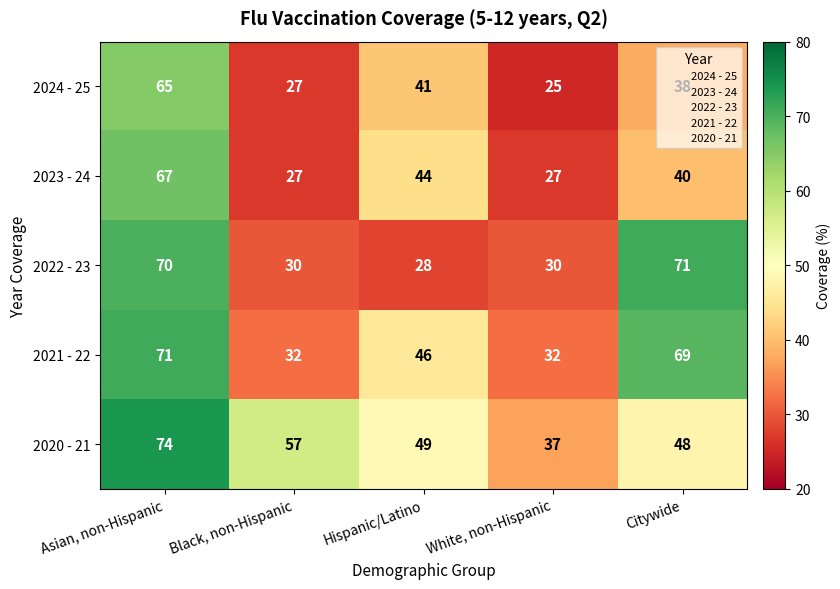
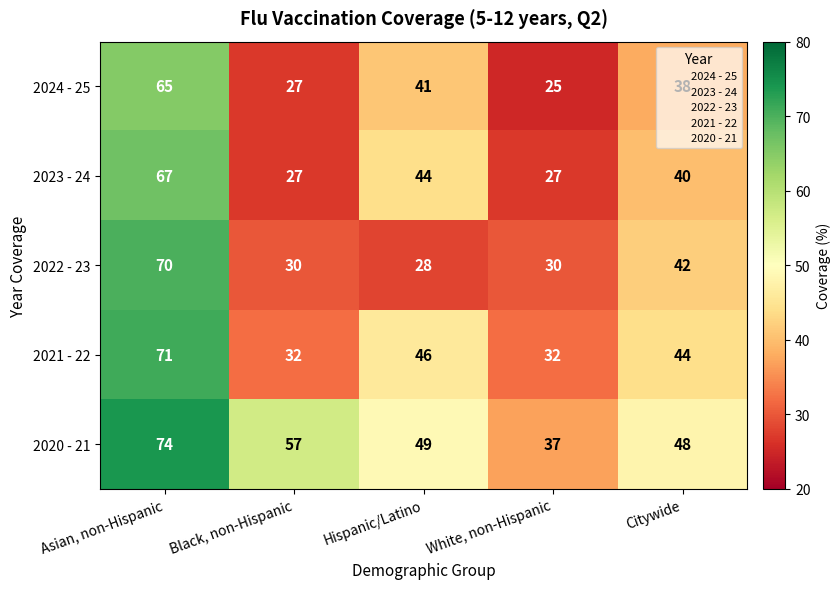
2022 - 23, Citywide: 71 -> 42
2021 - 22, Citywide: 69 -> 44
